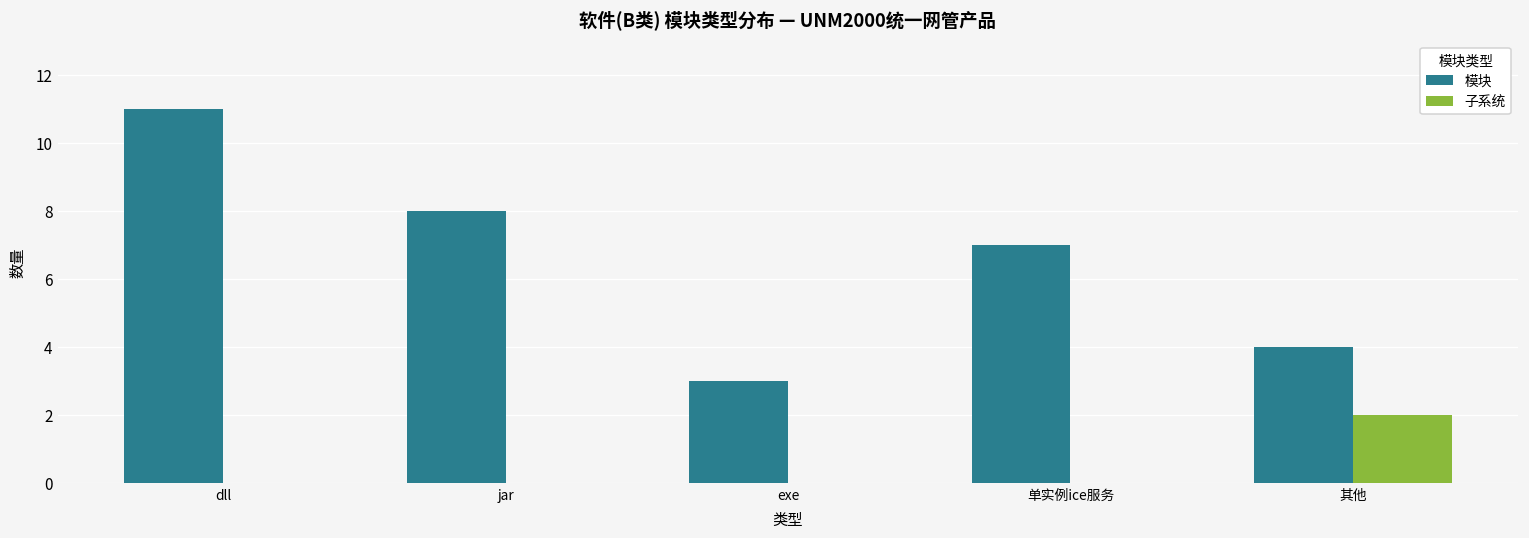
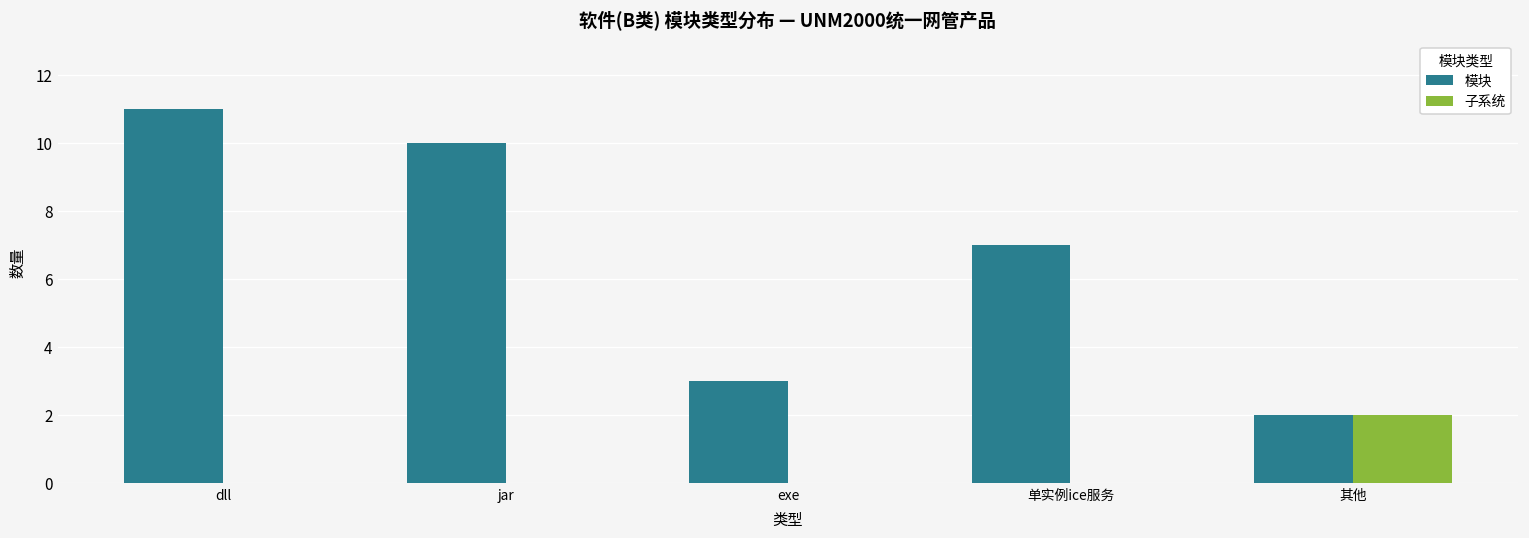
模块, jar: 8 -> 10
模块, 其他: 4 -> 2
